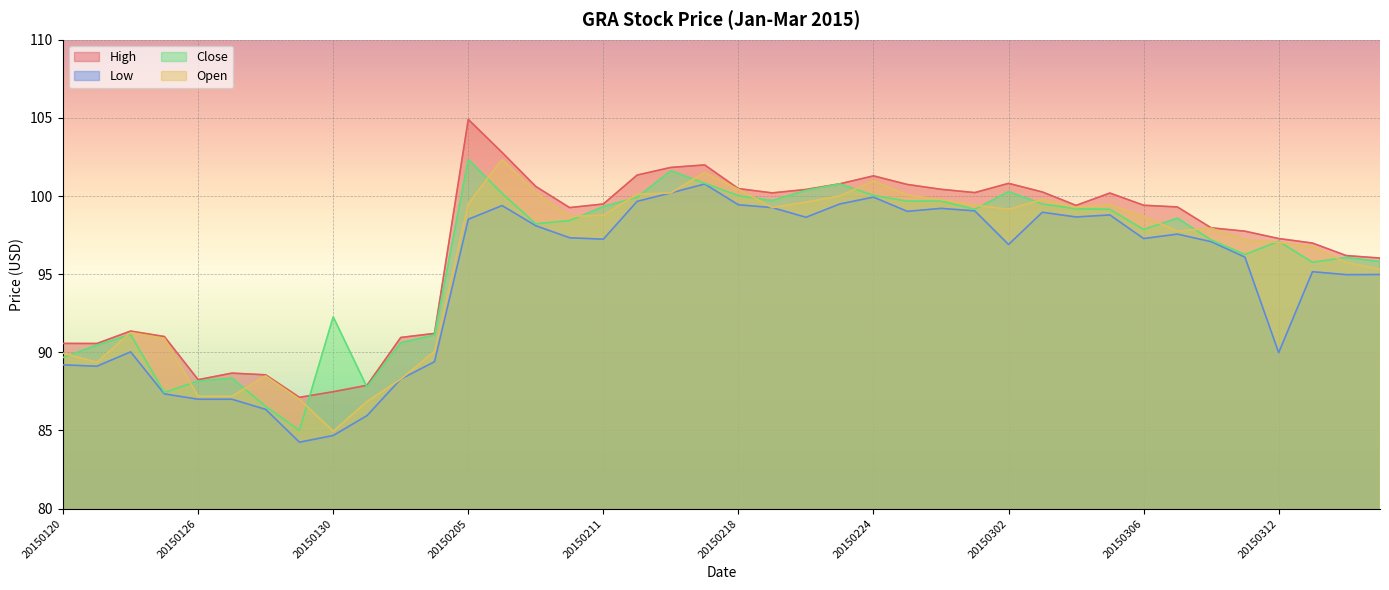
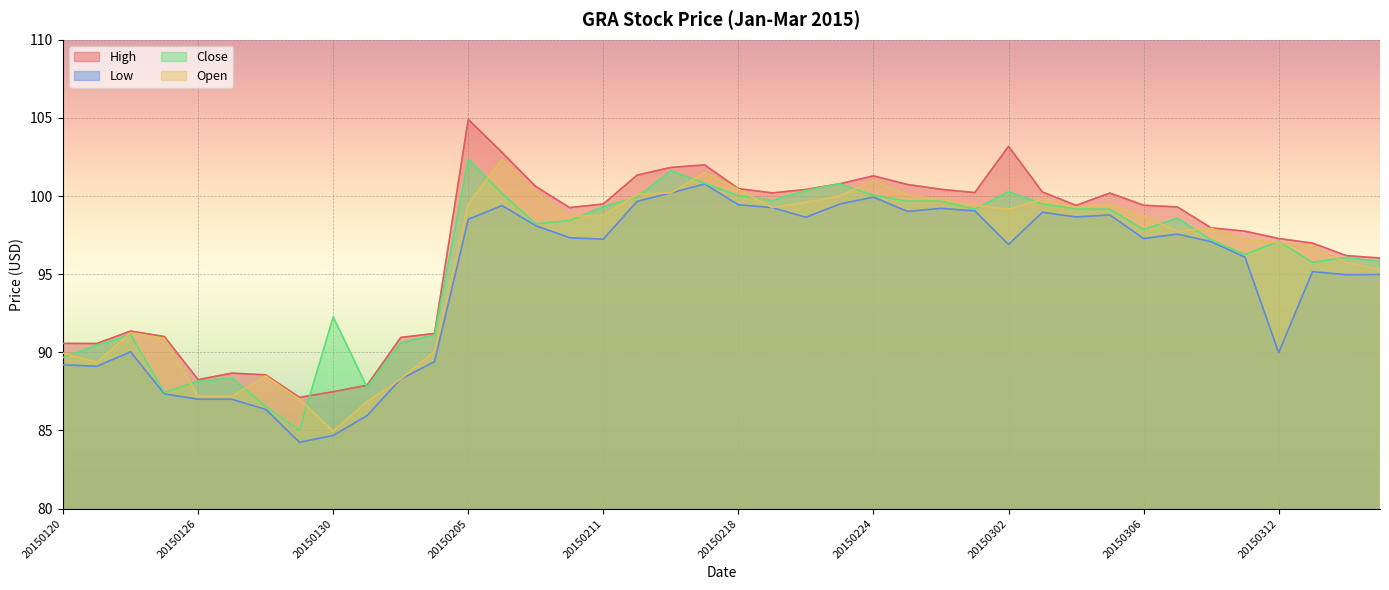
High, 20150302: 100.8 -> 103.2
